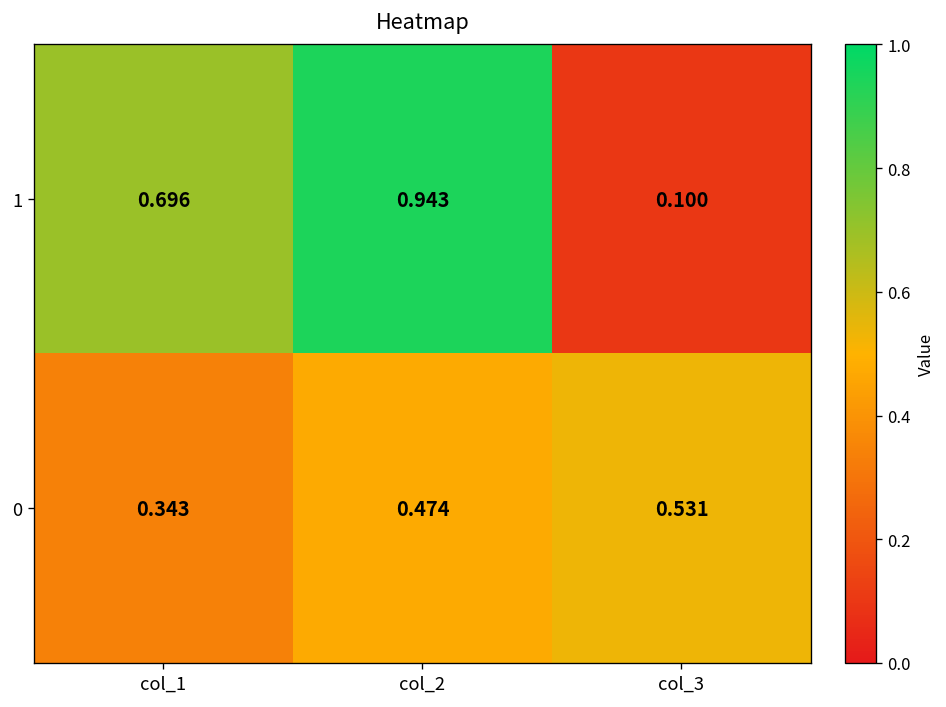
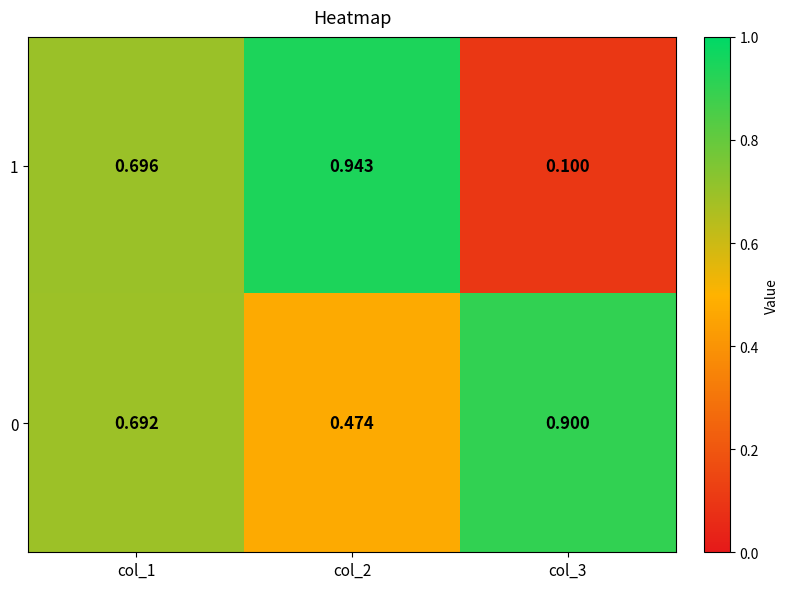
0, col_1: 0.343 -> 0.692
0, col_3: 0.531 -> 0.900
